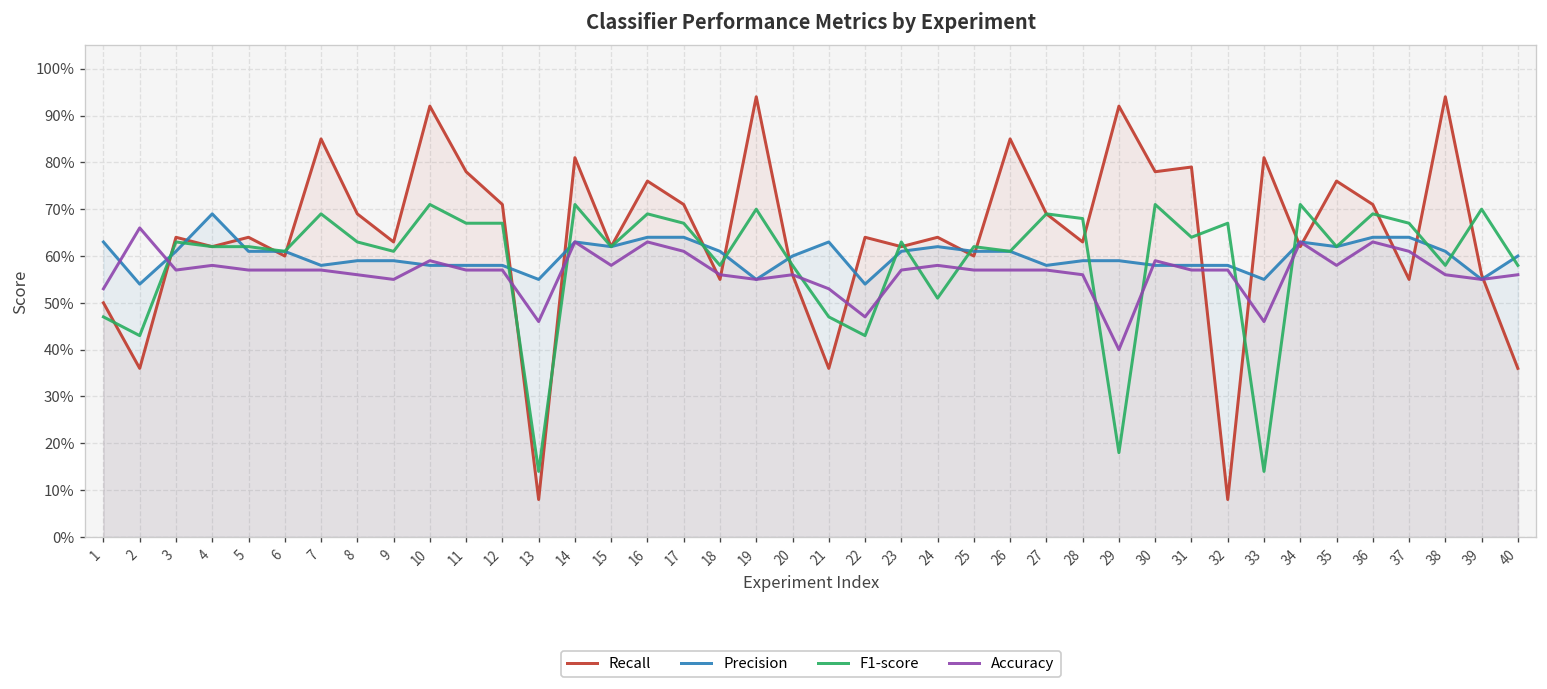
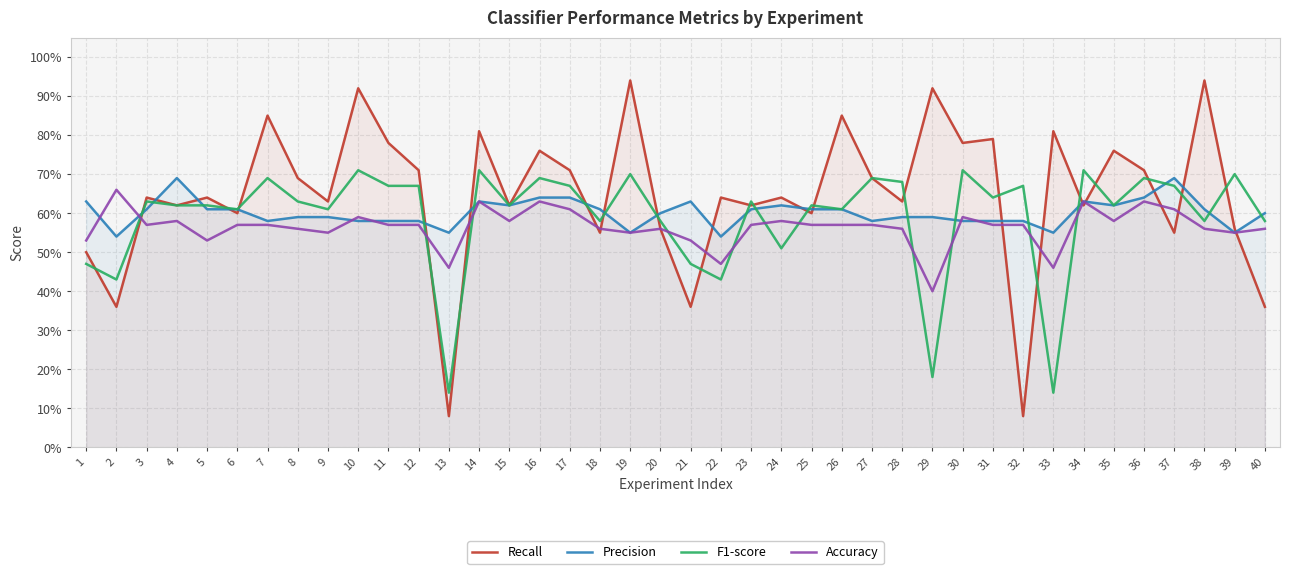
Accuracy, 5: 57% -> 53%
Precision, 37: 64% -> 69%
